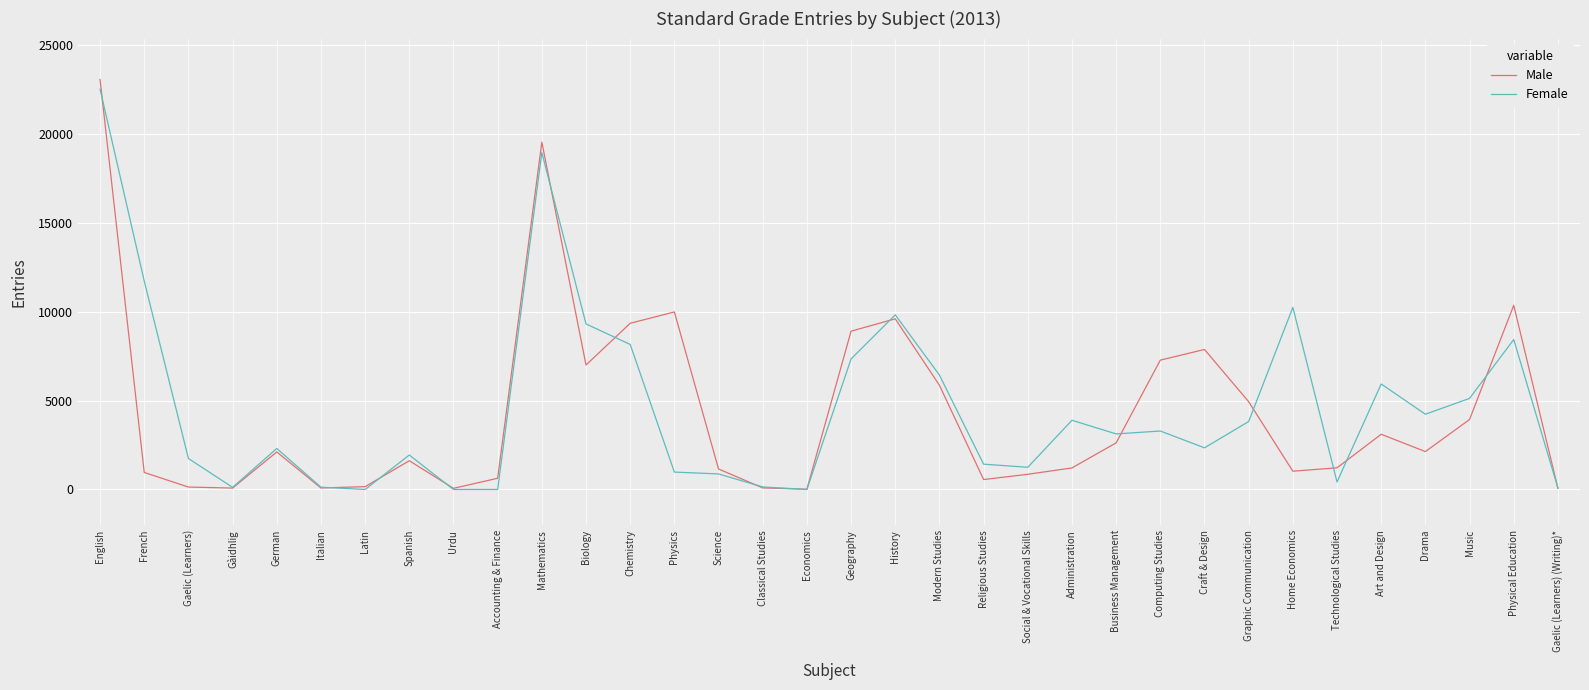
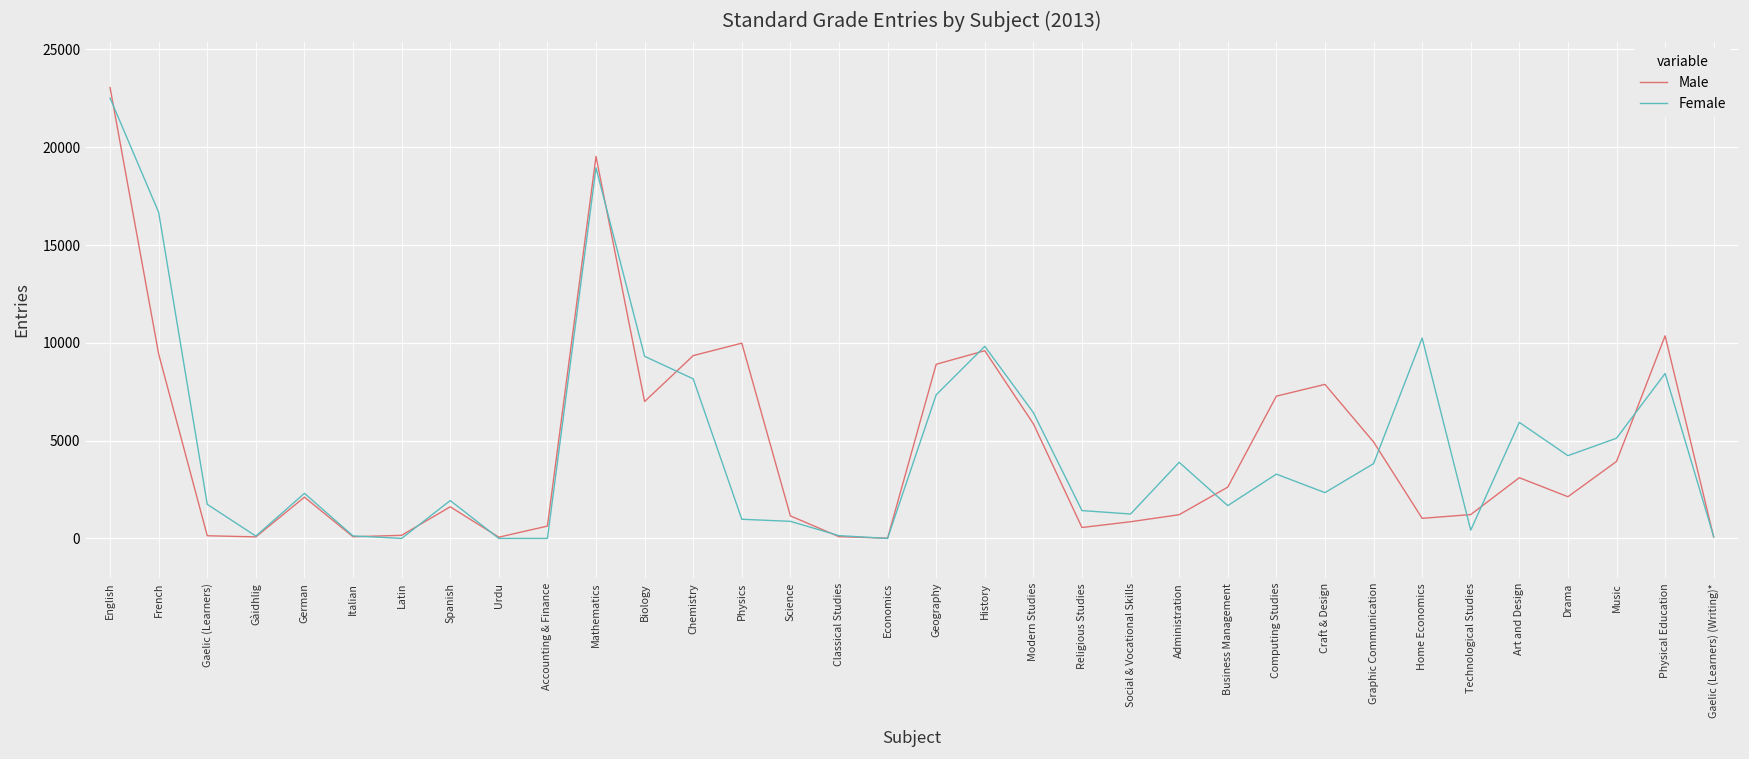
Male, French: 1000 -> 9400
Female, French: 11700 -> 16700
Female, Business Management: 3100 -> 1700
